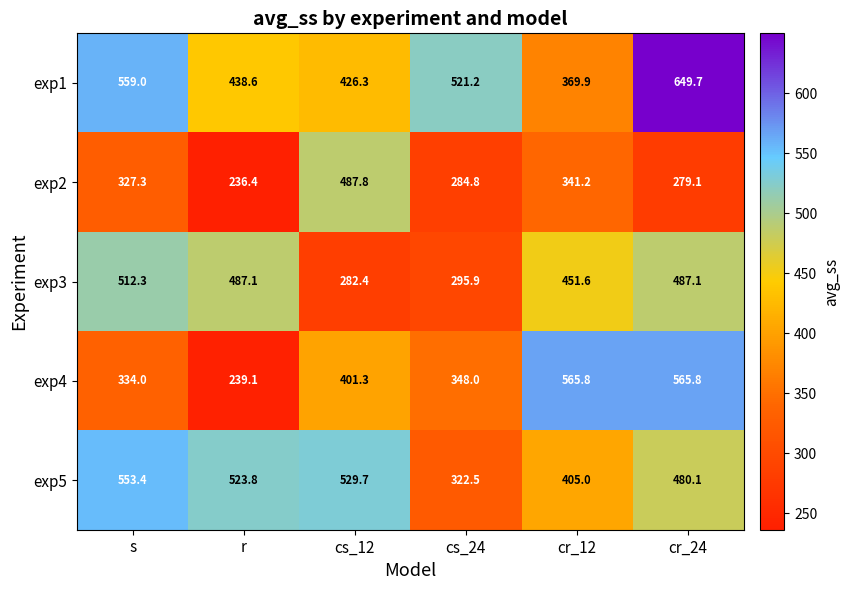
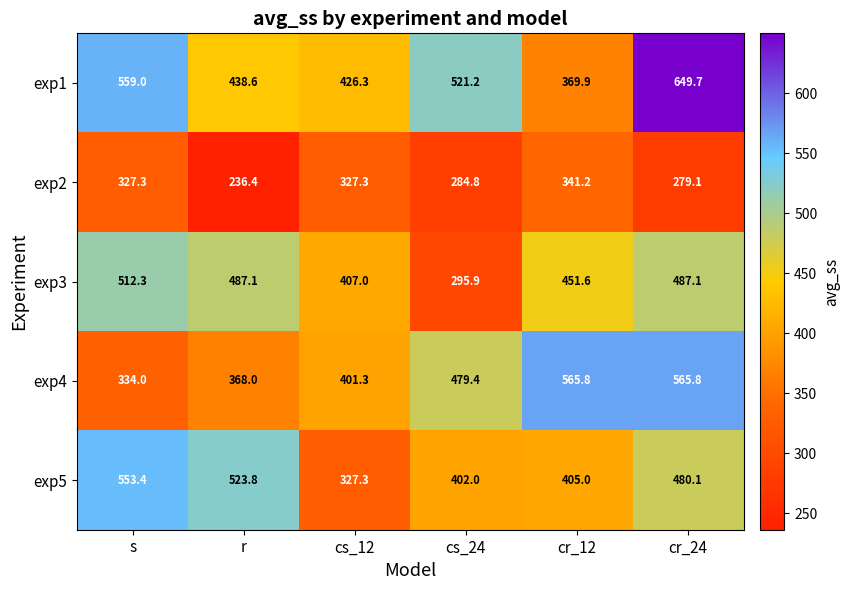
exp2, cs_12: 487.8 -> 327.3
exp3, cs_12: 282.4 -> 407.0
exp4, r: 239.1 -> 368.0
exp4, cs_24: 348.0 -> 479.4
exp5, cs_12: 529.7 -> 327.3
exp5, cs_24: 322.5 -> 402.0
